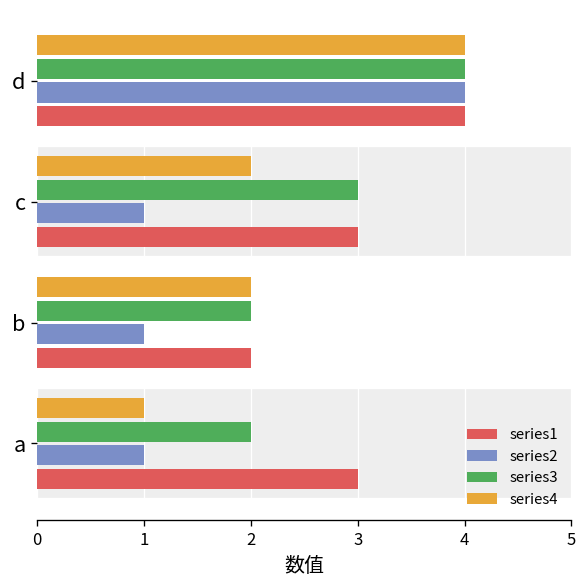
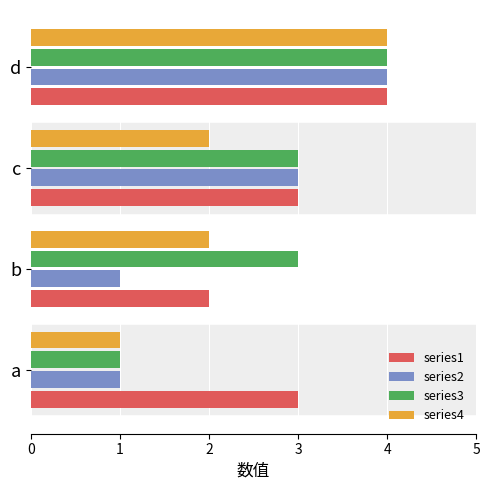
series2, c: 1 -> 3
series3, b: 2 -> 3
series3, a: 2 -> 1
